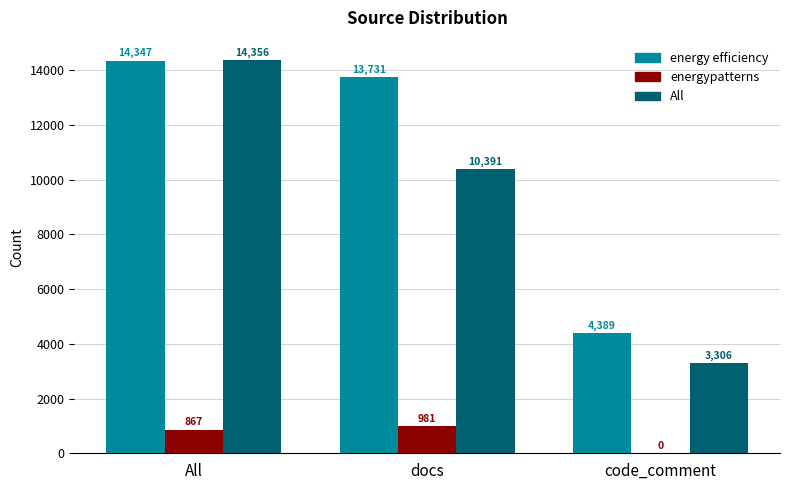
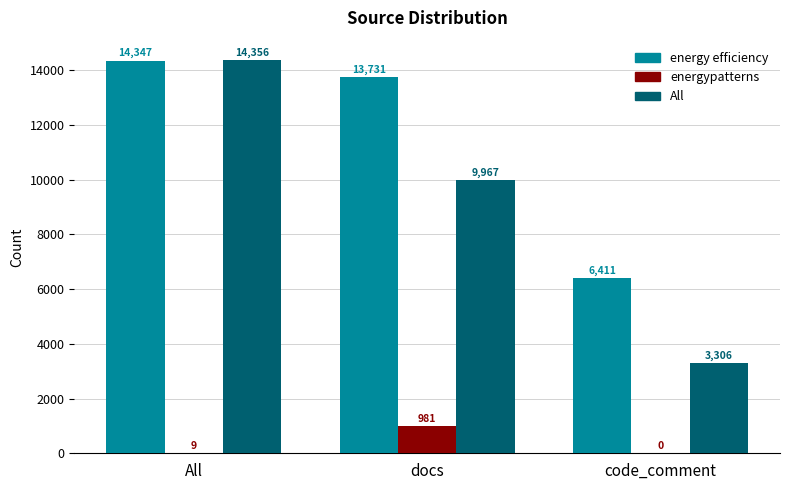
energypatterns, All: 867 -> 9
All, docs: 10,391 -> 9,967
energy efficiency, code_comment: 4,389 -> 6,411
